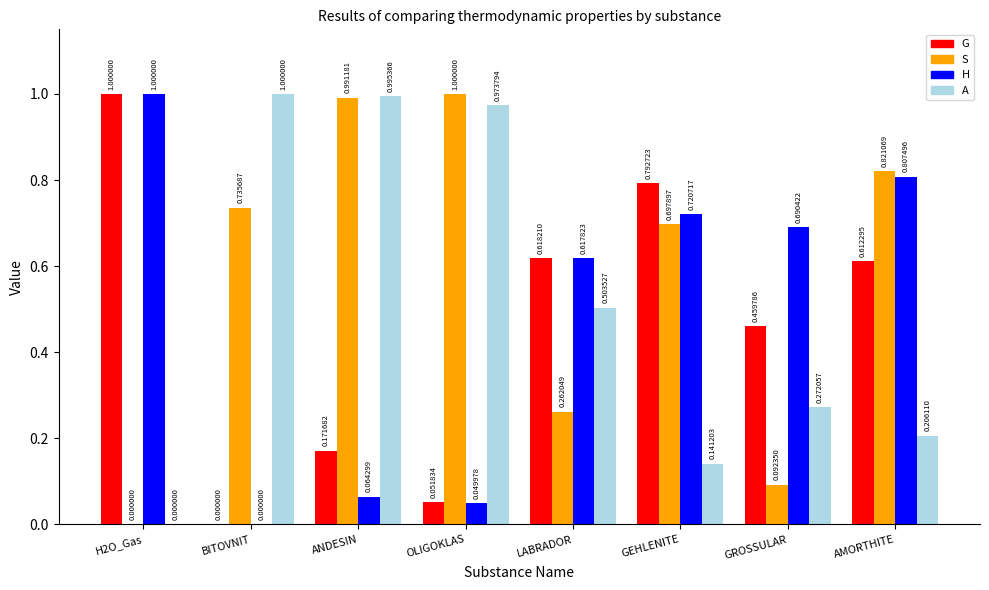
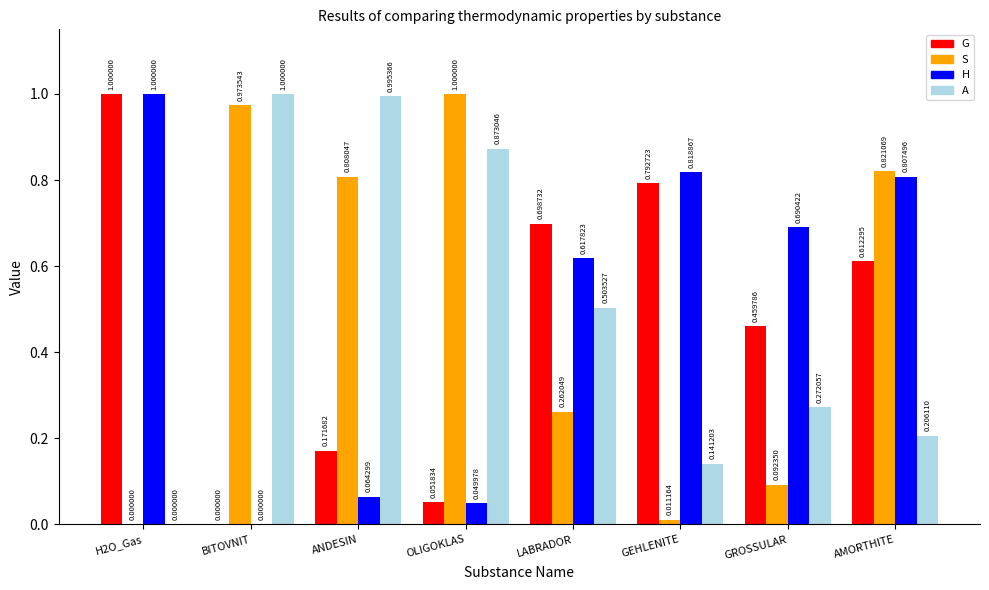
S, BITOVNIT: 0.735687 -> 0.973543
S, ANDESIN: 0.991181 -> 0.808047
A, OLIGOKLAS: 0.973794 -> 0.873046
G, LABRADOR: 0.618210 -> 0.698732
S, GEHLENITE: 0.697897 -> 0.011164
H, GEHLENITE: 0.720717 -> 0.818867
